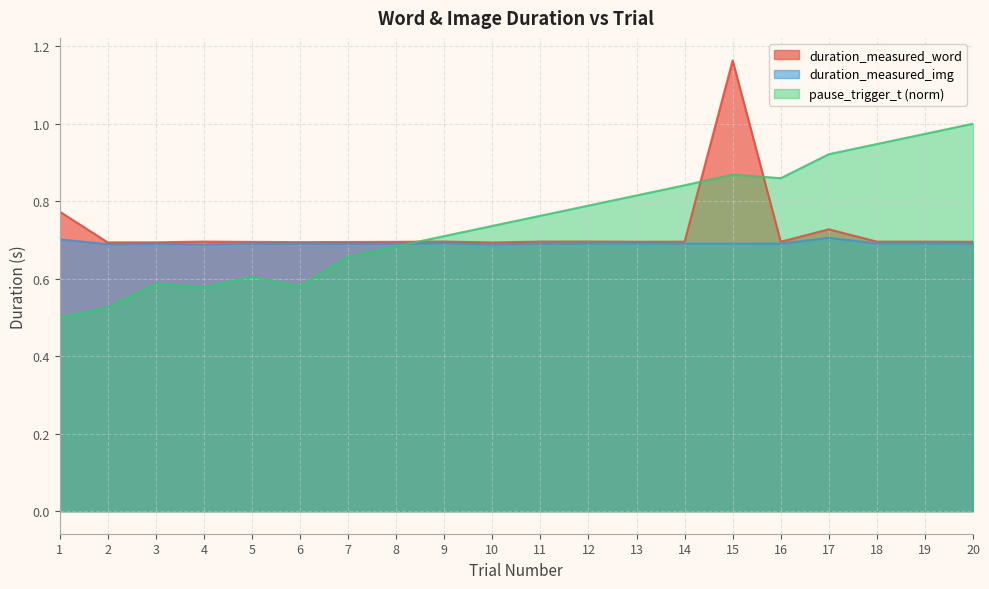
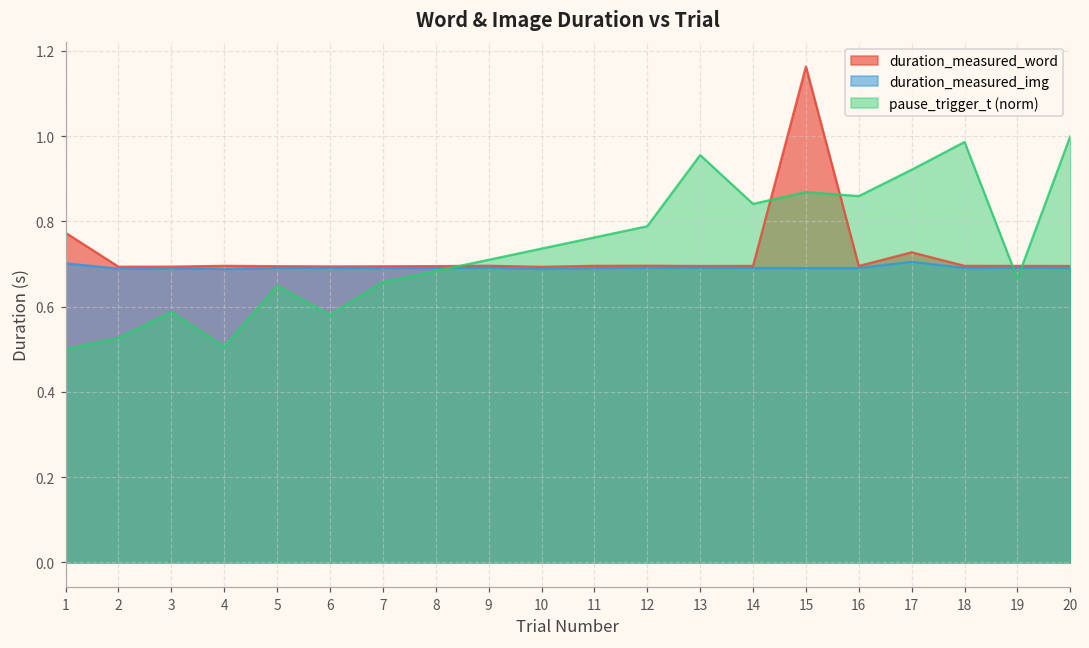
pause_trigger_t (norm), 4: 0.58 -> 0.51
pause_trigger_t (norm), 5: 0.61 -> 0.65
pause_trigger_t (norm), 13: 0.81 -> 0.96
pause_trigger_t (norm), 18: 0.95 -> 0.99
pause_trigger_t (norm), 19: 0.97 -> 0.67
